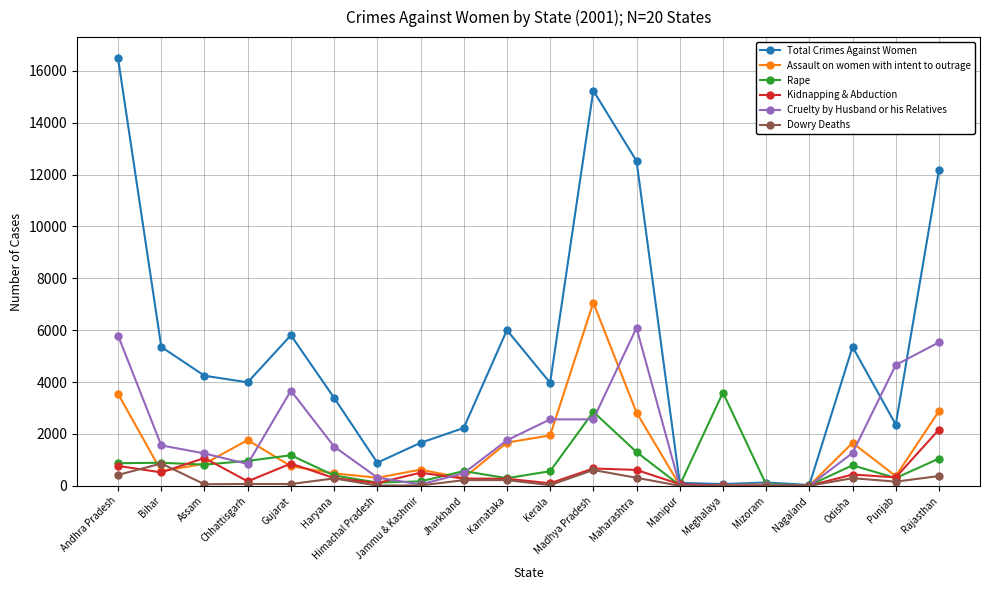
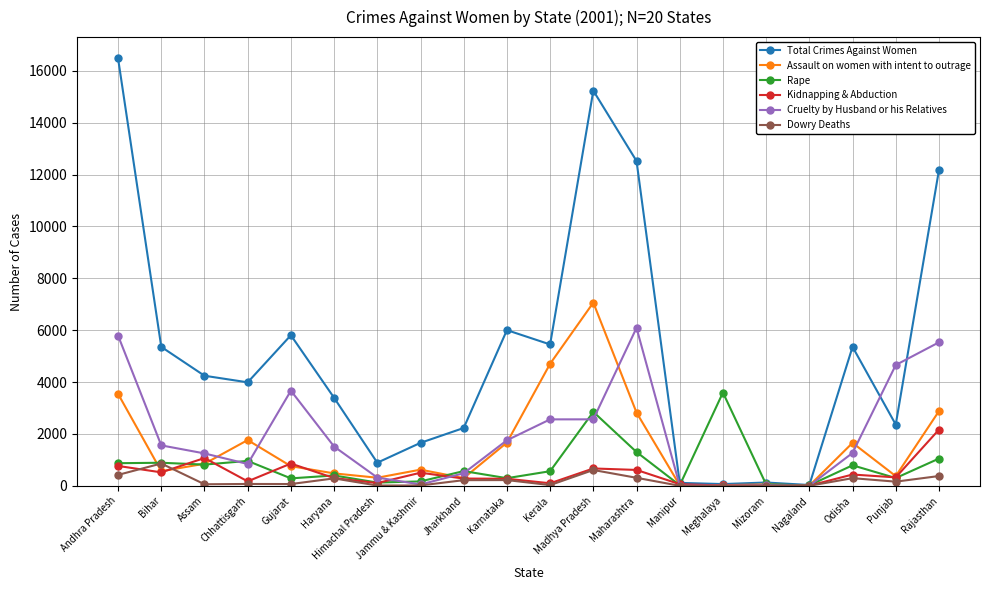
Rape, Gujarat: 1200 -> 300
Total Crimes Against Women, Kerala: 4000 -> 5500
Assault on women with intent to outrage, Kerala: 1900 -> 4700
